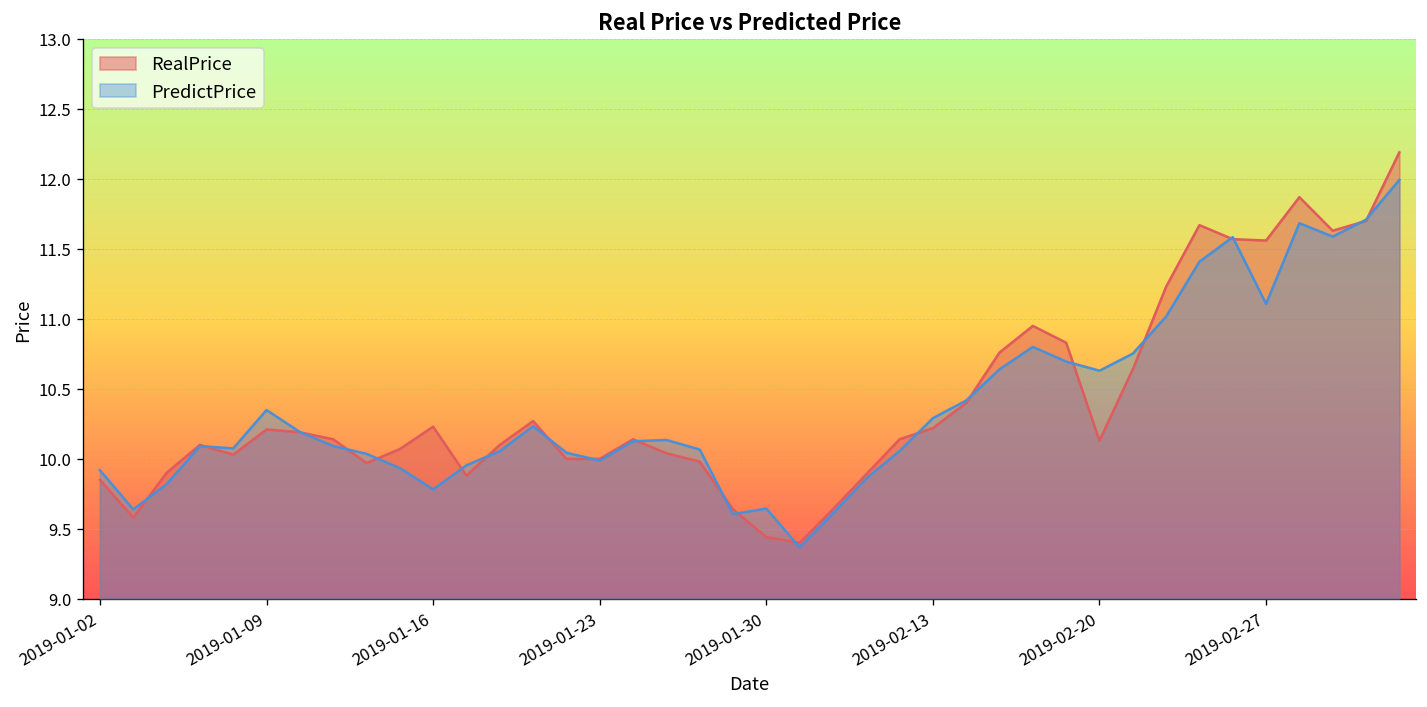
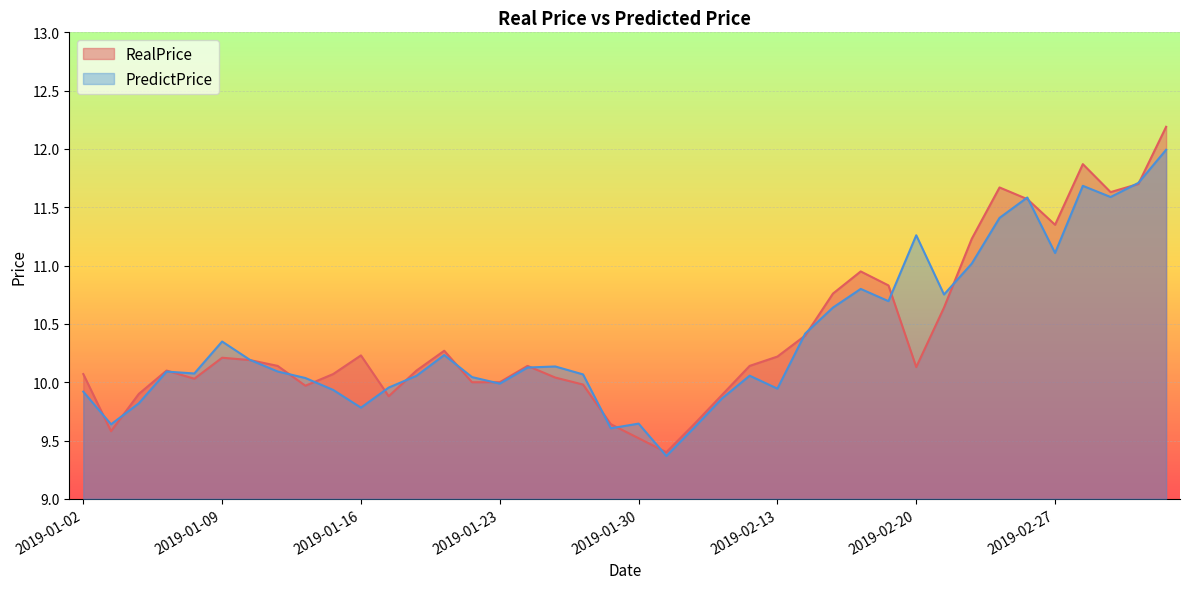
RealPrice, 2019-01-02: 9.85 -> 10.07
RealPrice, 2019-01-30: 9.44 -> 9.52
PredictPrice, 2019-02-13: 10.29 -> 9.95
PredictPrice, 2019-02-20: 10.63 -> 11.26
RealPrice, 2019-02-27: 11.56 -> 11.35
